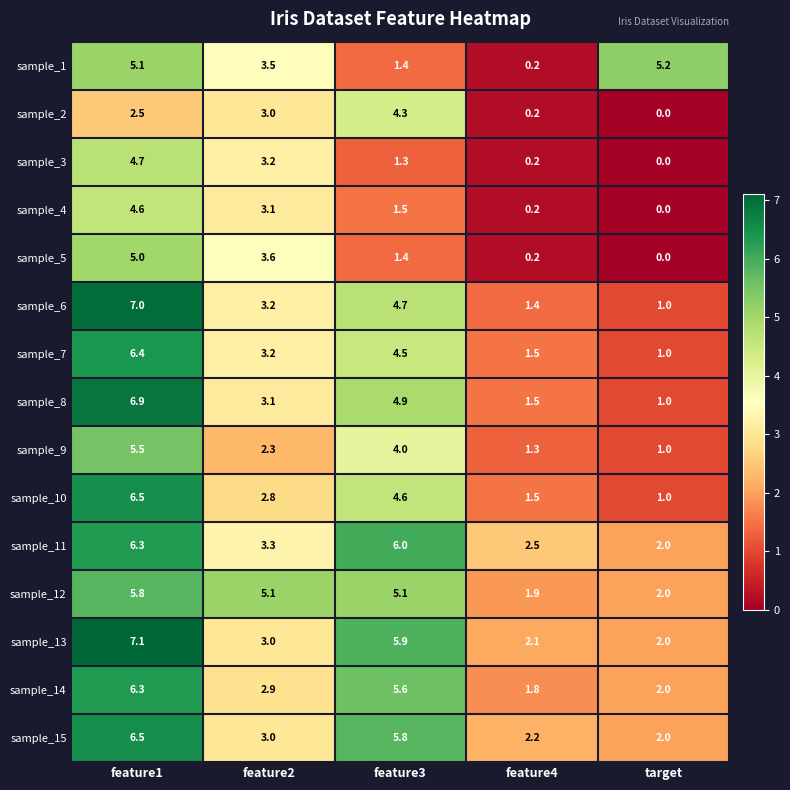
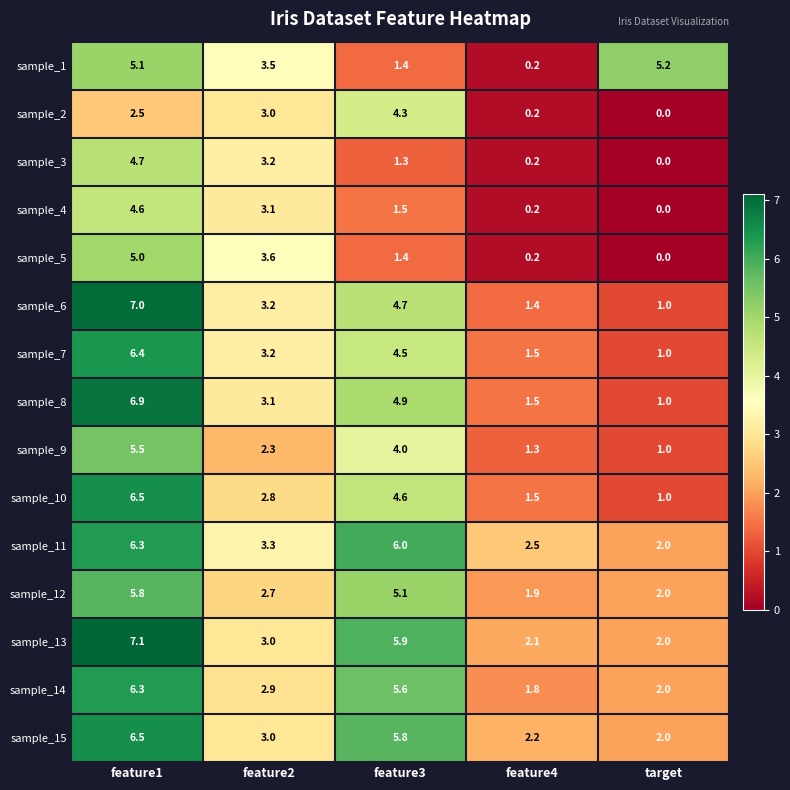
sample_12, feature2: 5.1 -> 2.7
